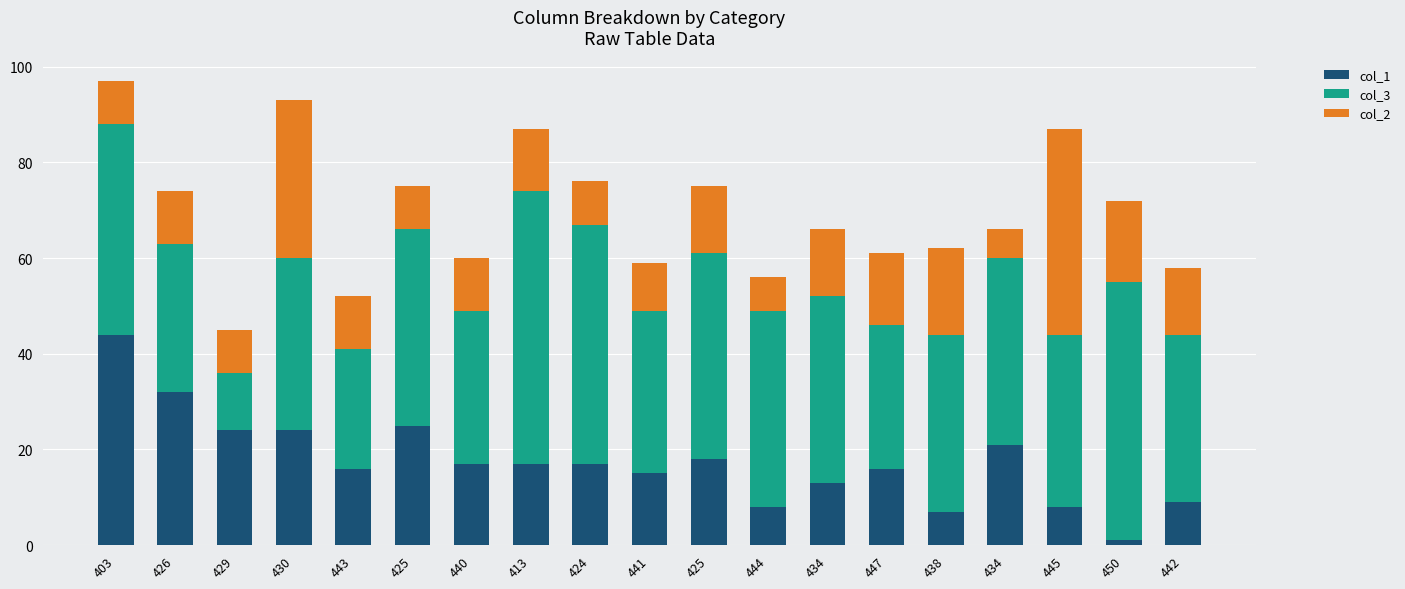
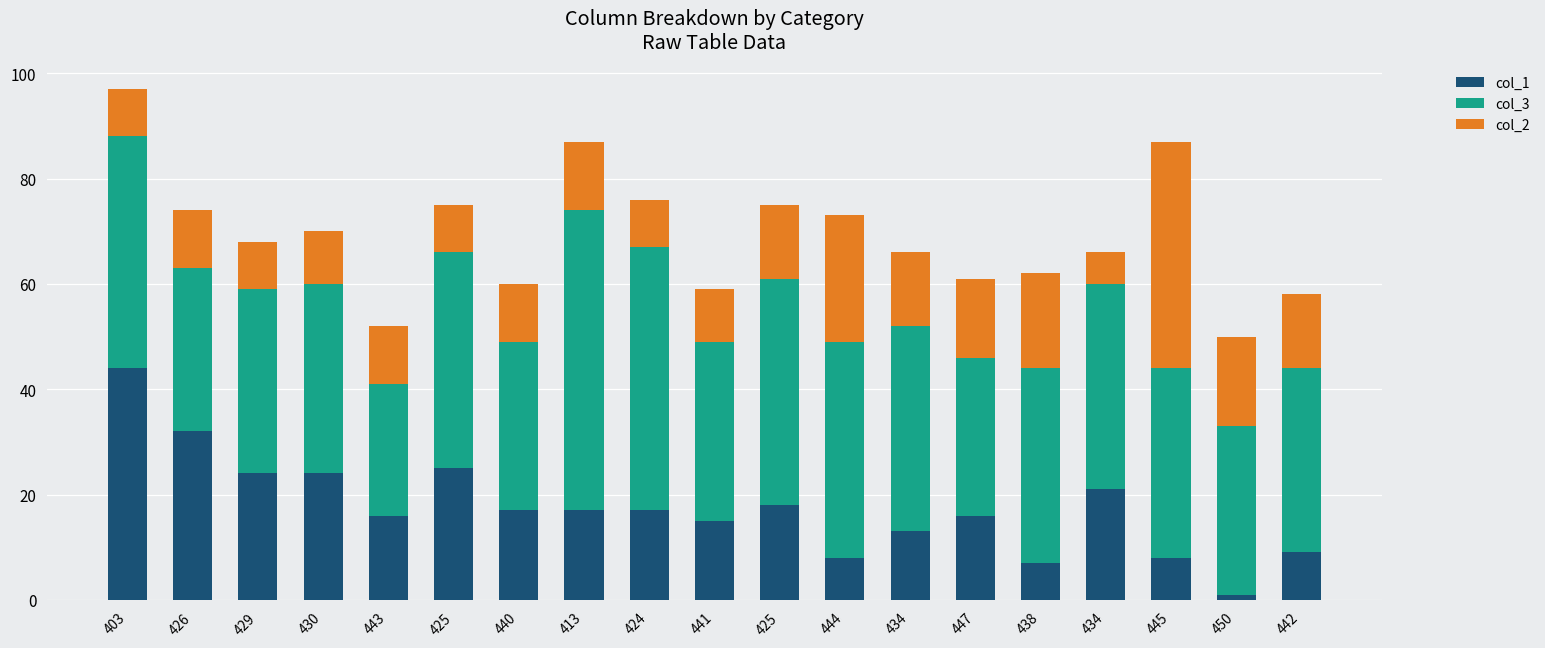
col_3, 429: 12 -> 35
col_2, 430: 33 -> 10
col_2, 444: 7 -> 24
col_3, 450: 54 -> 32
